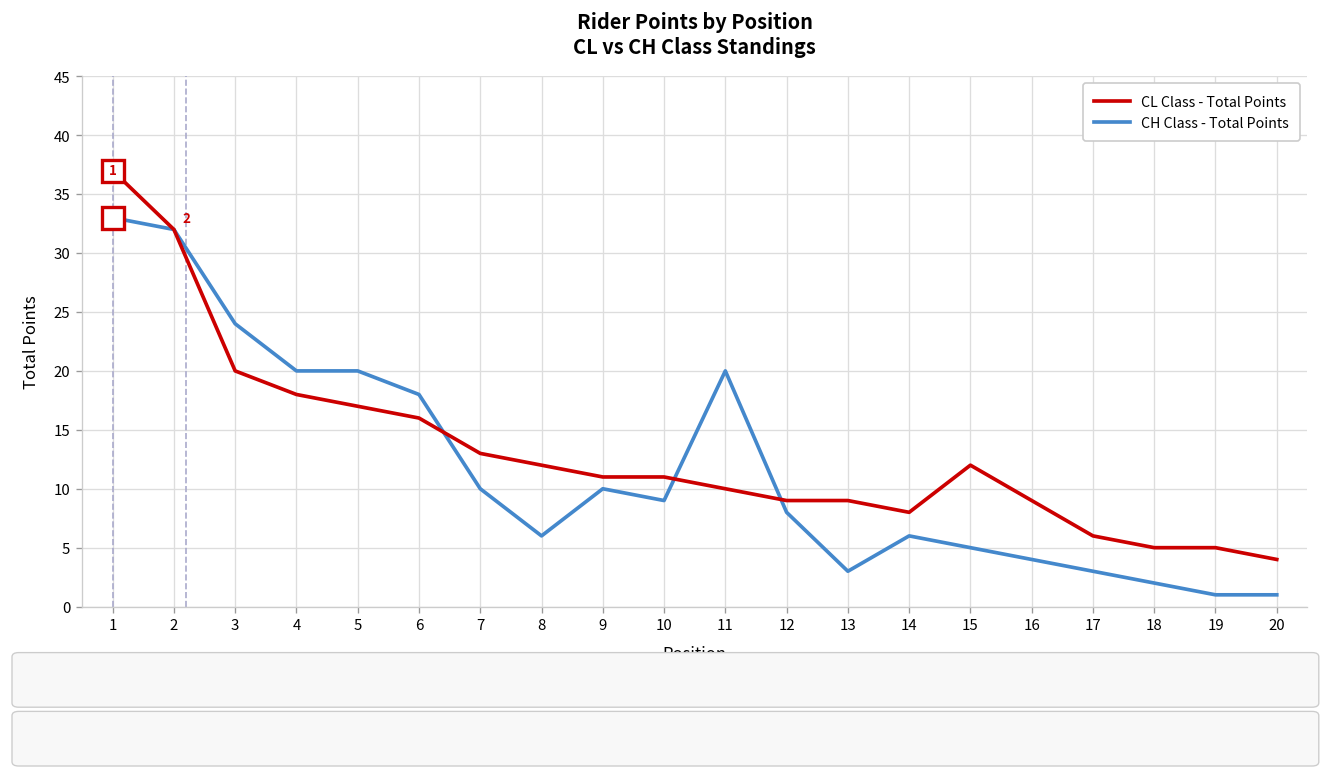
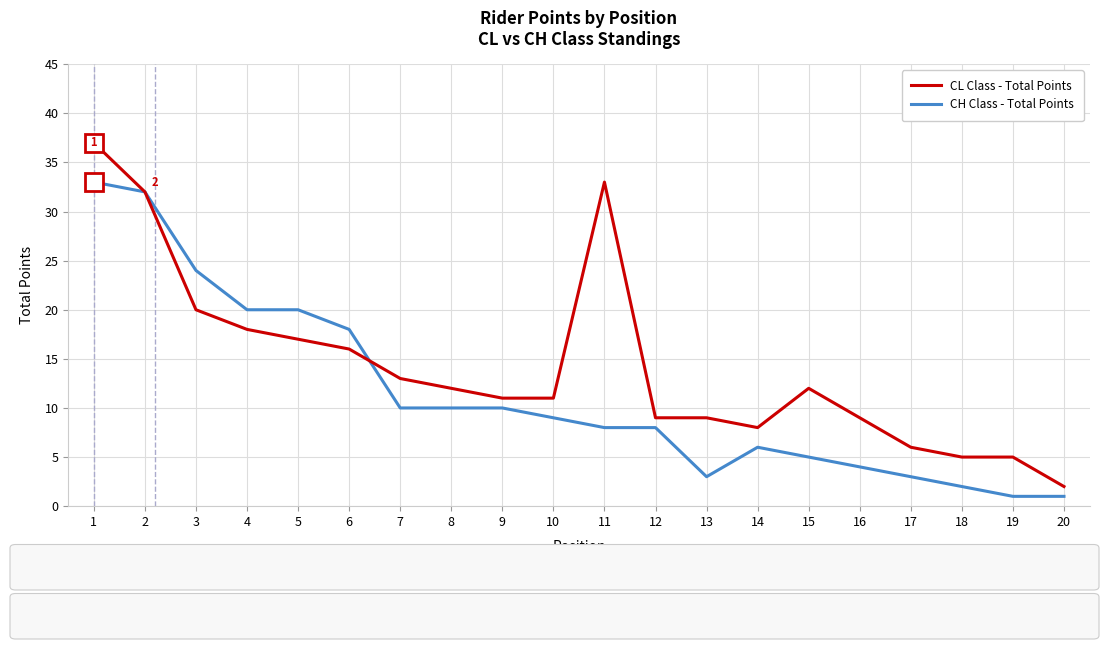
CH Class - Total Points, 8: 6 -> 10
CL Class - Total Points, 11: 10 -> 33
CH Class - Total Points, 11: 20 -> 8
CL Class - Total Points, 20: 4 -> 2
